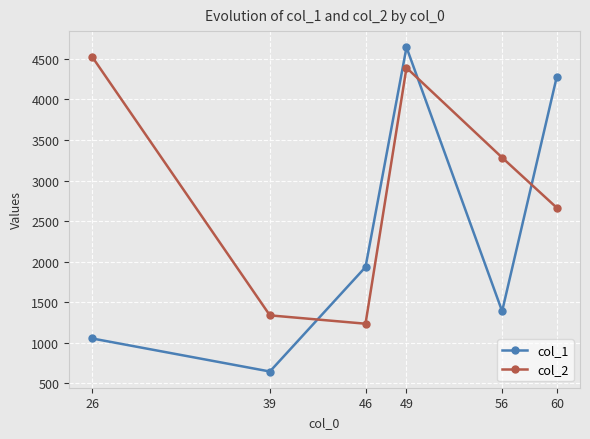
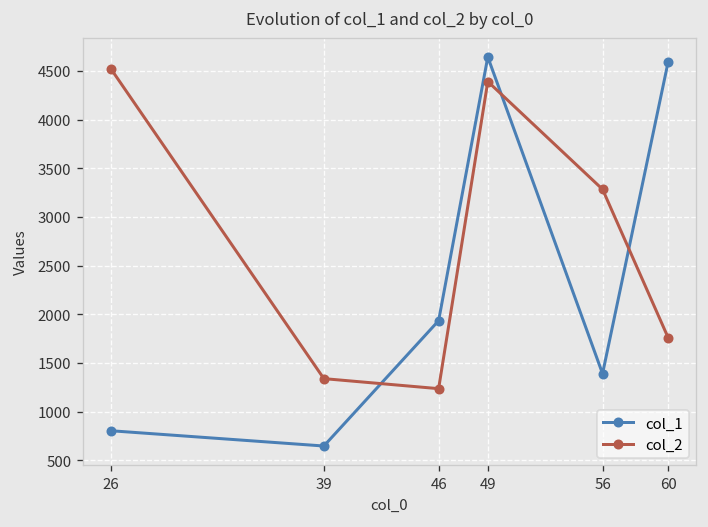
col_1, 26: 1100 -> 800
col_1, 60: 4300 -> 4600
col_2, 60: 2700 -> 1800
